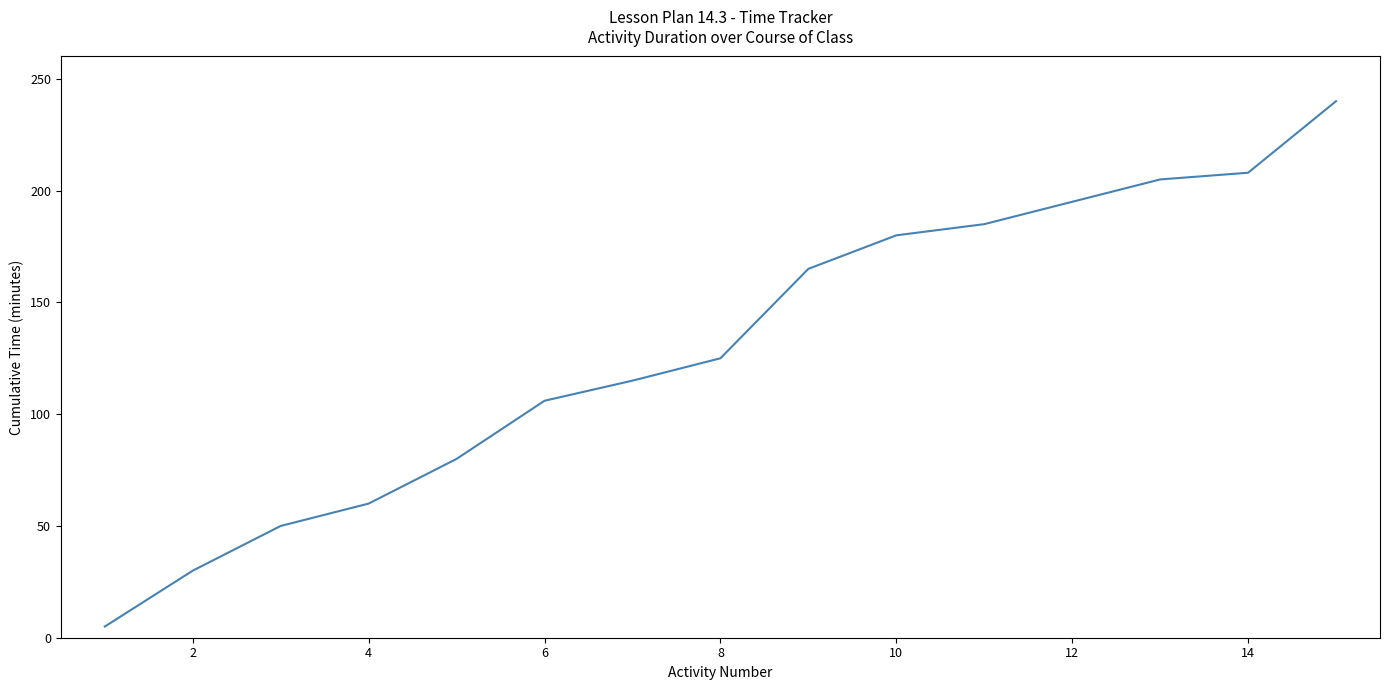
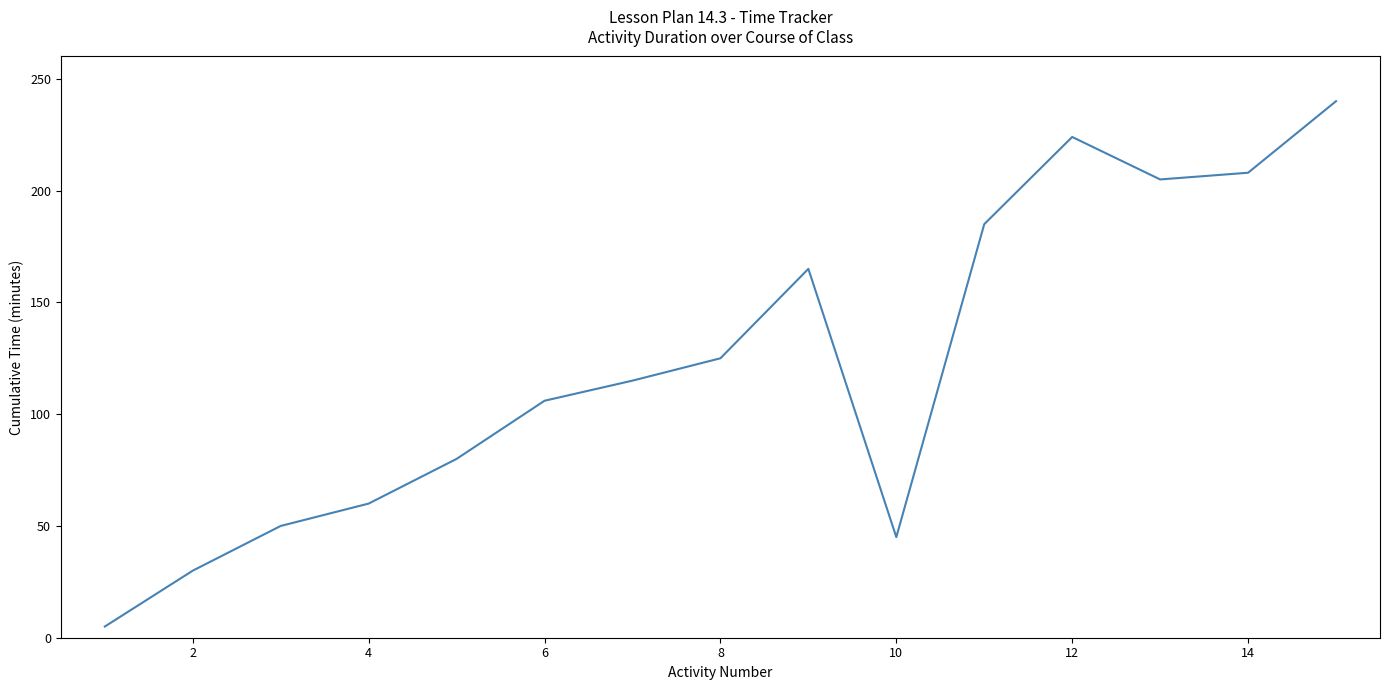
10: 180 -> 45
12: 195 -> 224
